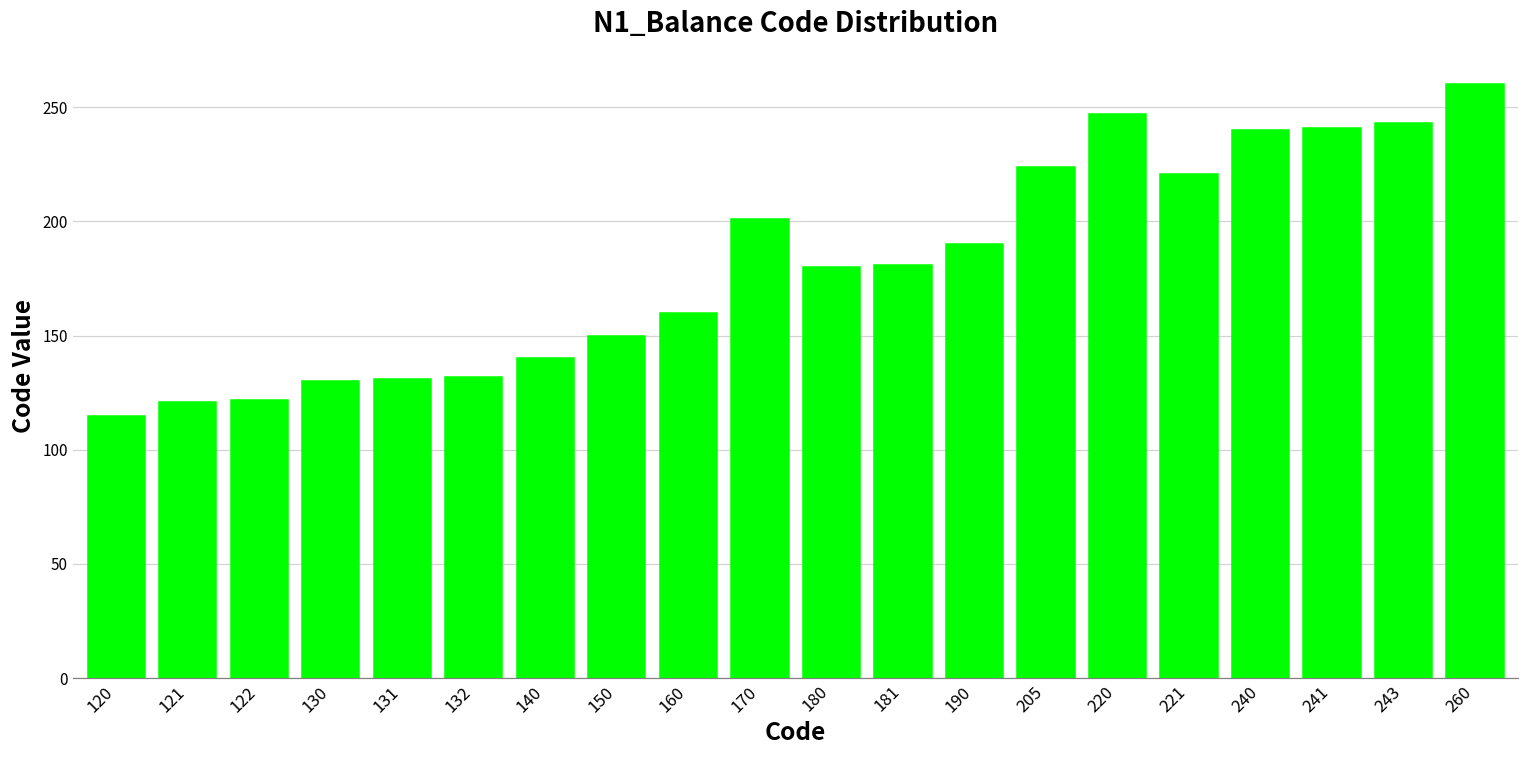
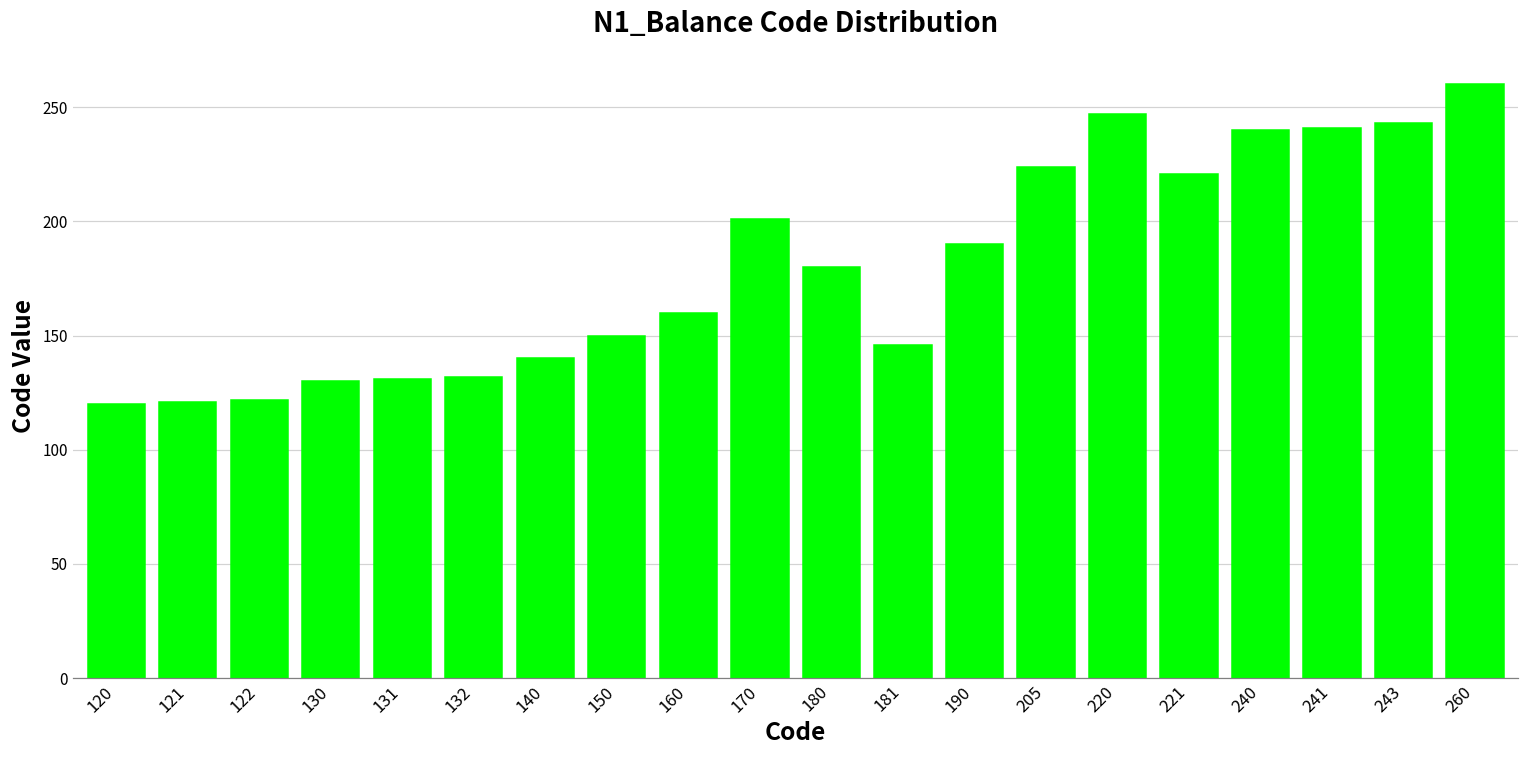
120: 115 -> 120
181: 181 -> 146
